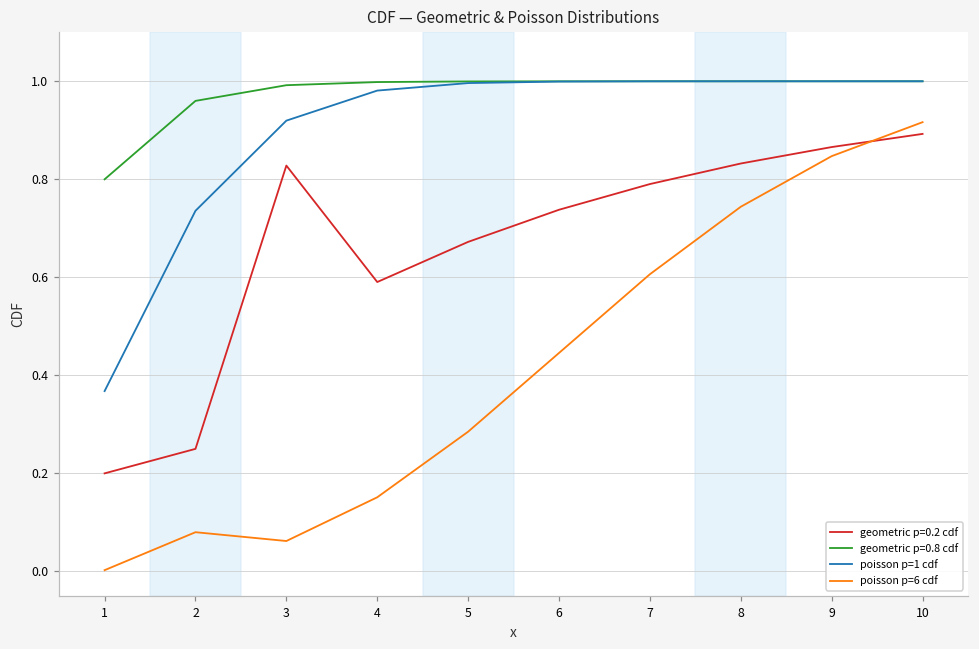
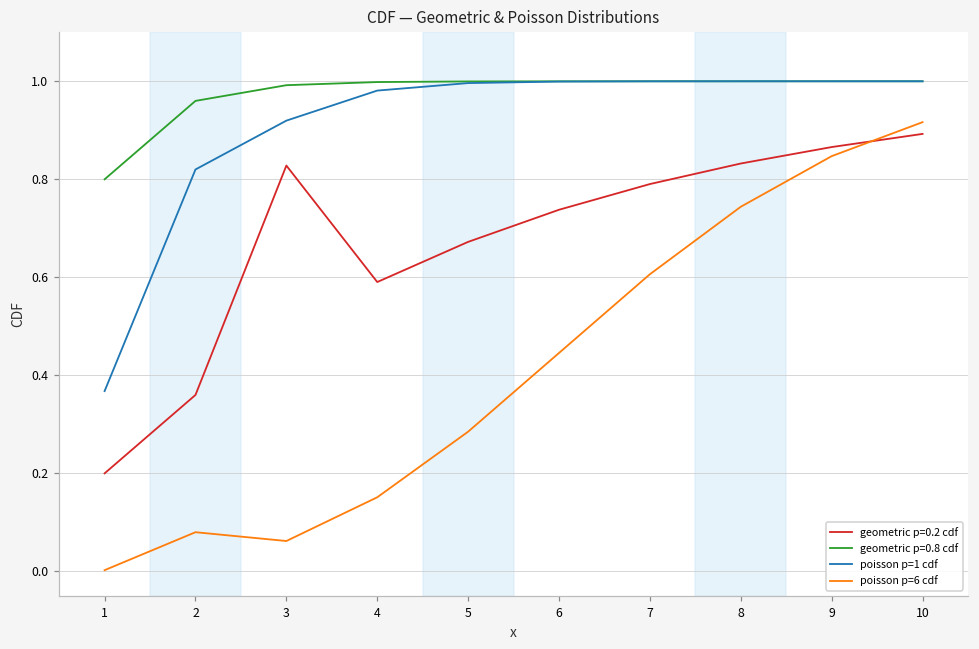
geometric p=0.2 cdf, 2: 0.25 -> 0.36
poisson p=1 cdf, 2: 0.74 -> 0.82
